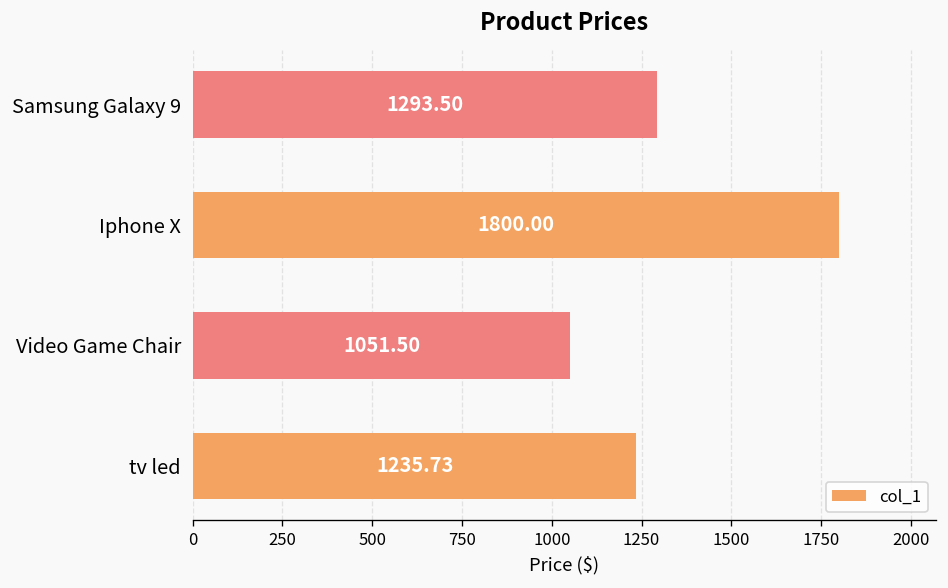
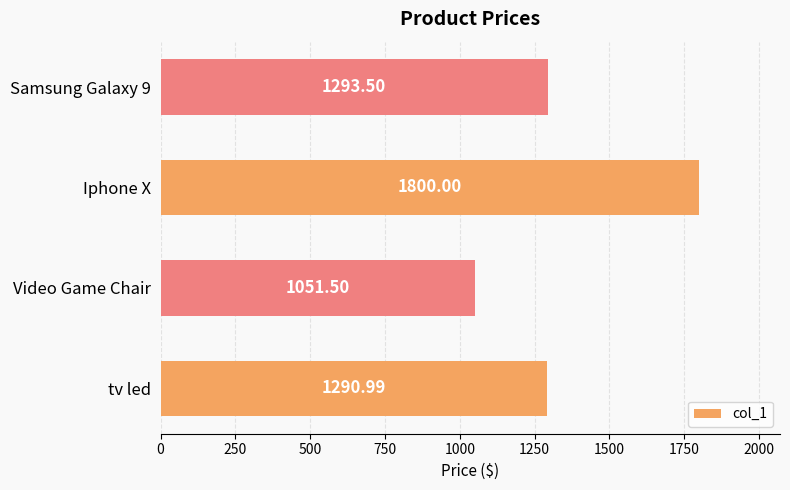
tv led: 1235.73 -> 1290.99
